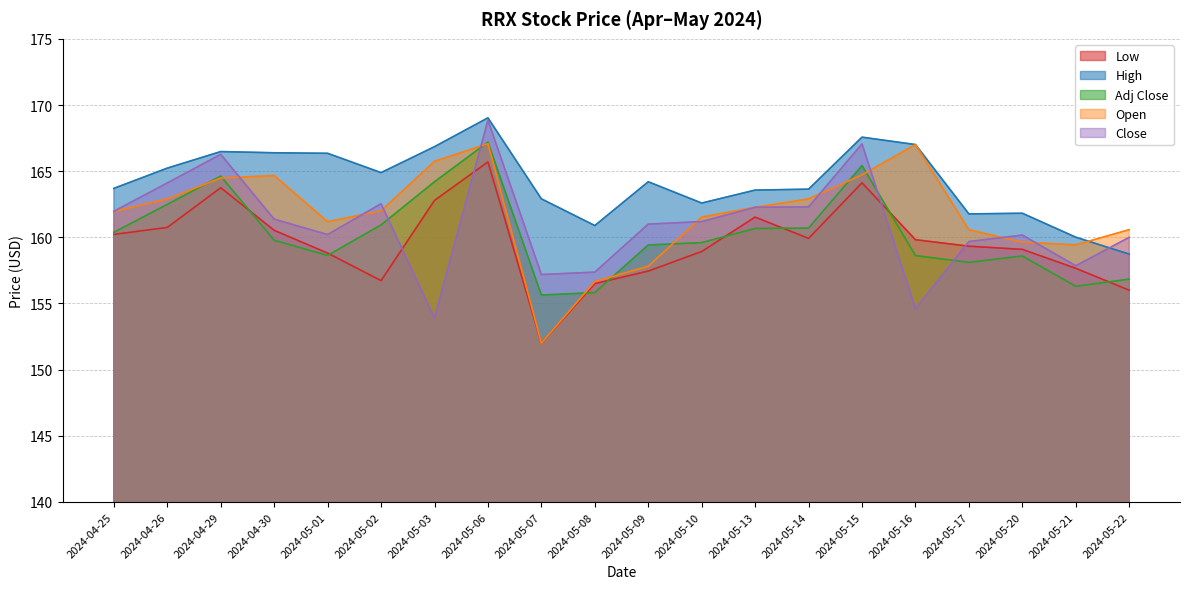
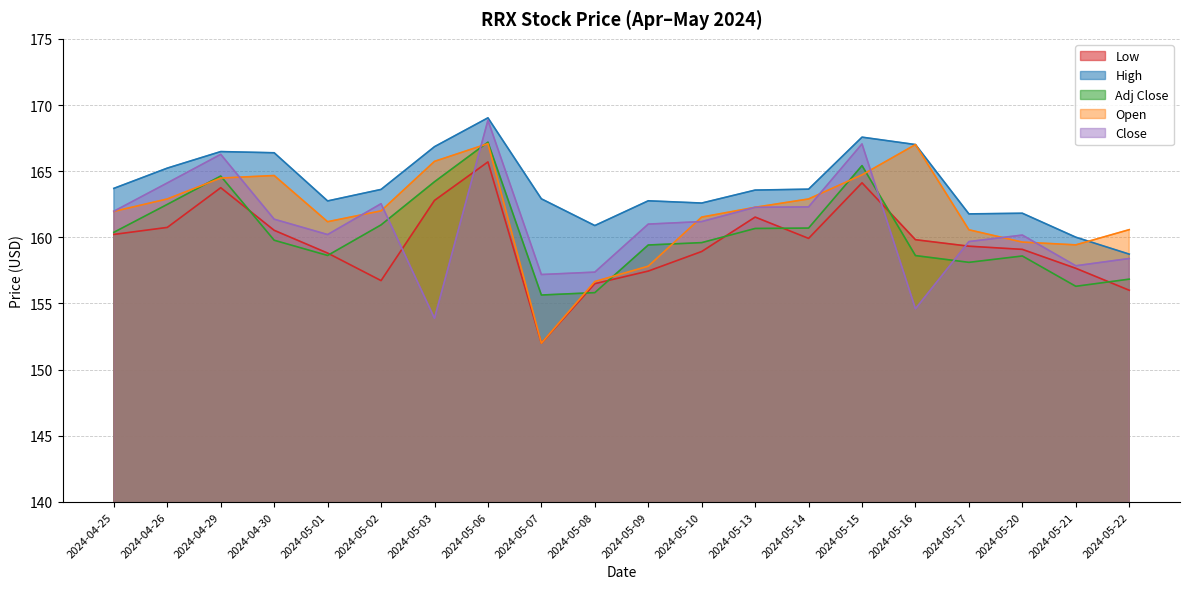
High, 2024-05-01: 166.4 -> 162.8
High, 2024-05-02: 164.9 -> 163.6
High, 2024-05-09: 164.2 -> 162.8
Close, 2024-05-22: 160.0 -> 158.4
